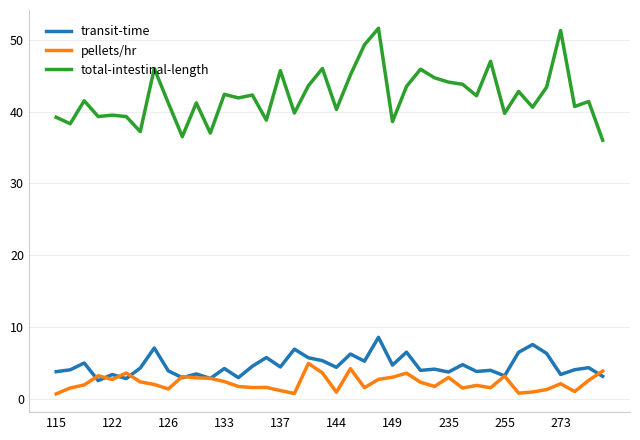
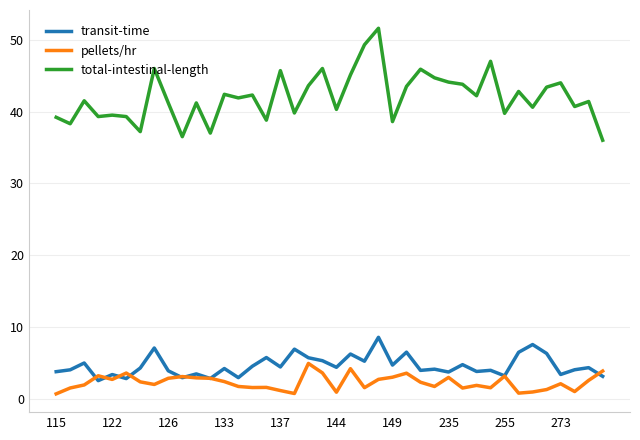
pellets/hr, 126: 1 -> 3
total-intestinal-length, 273: 51 -> 44
